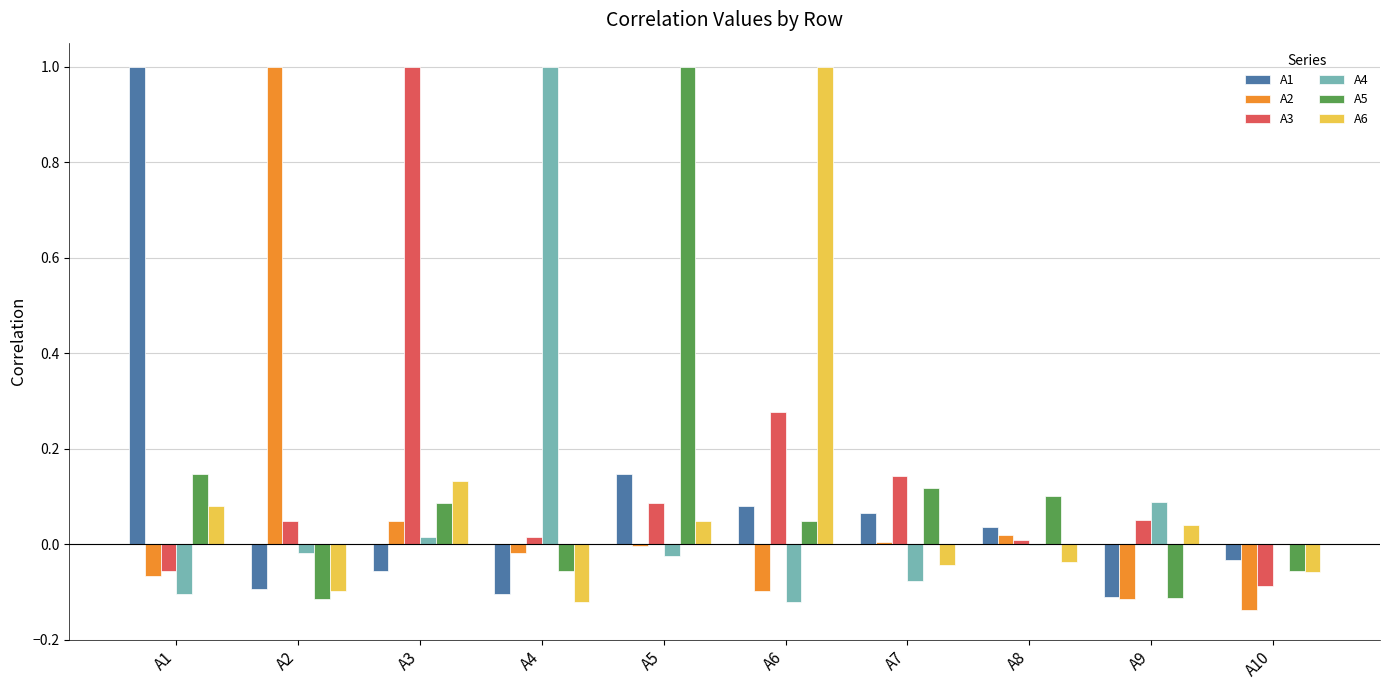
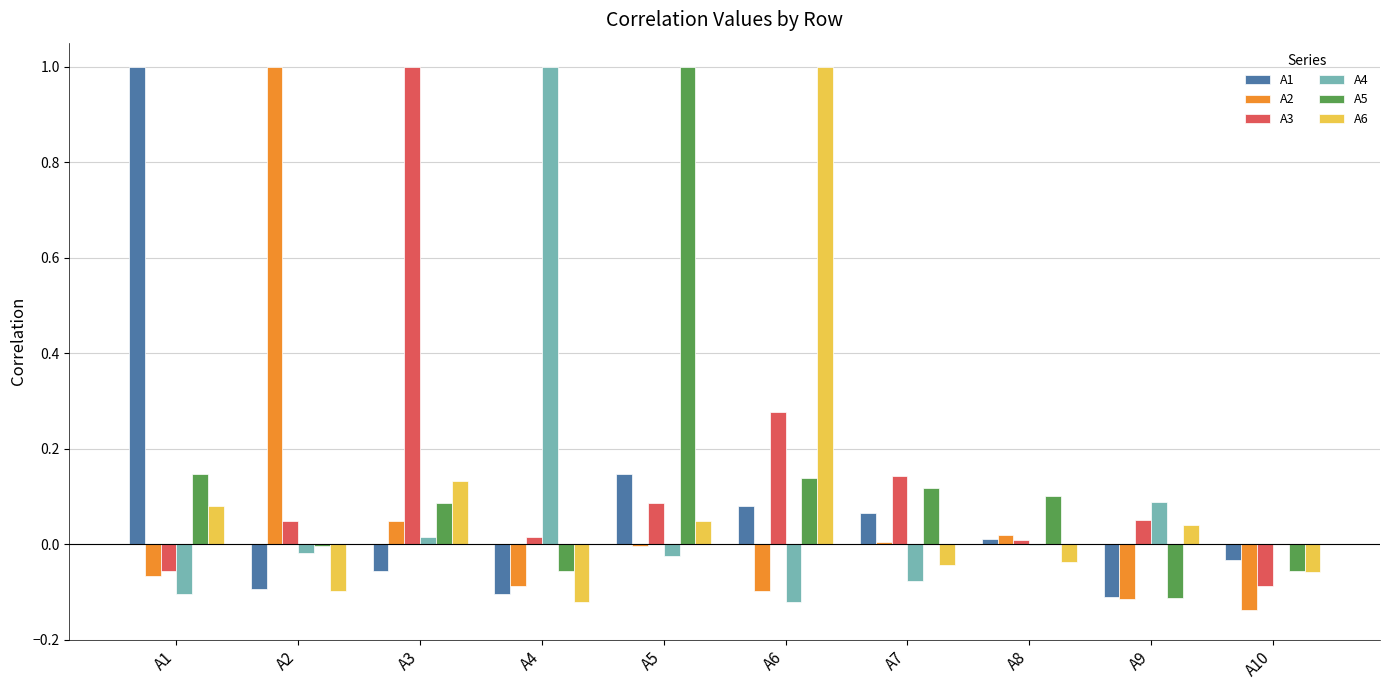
A5, A2: -0.12 -> 0.00
A2, A4: -0.02 -> -0.09
A5, A6: 0.05 -> 0.14
A1, A8: 0.04 -> 0.01
